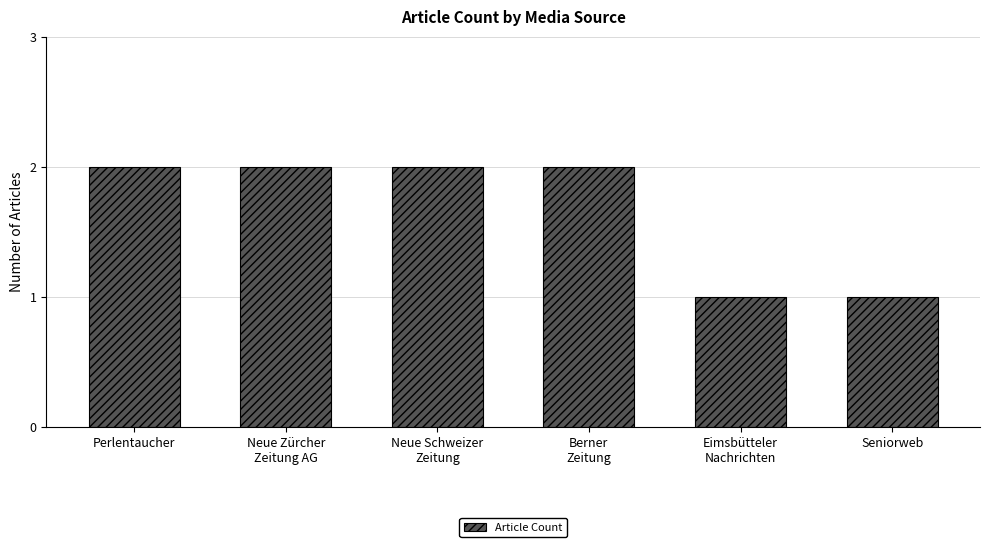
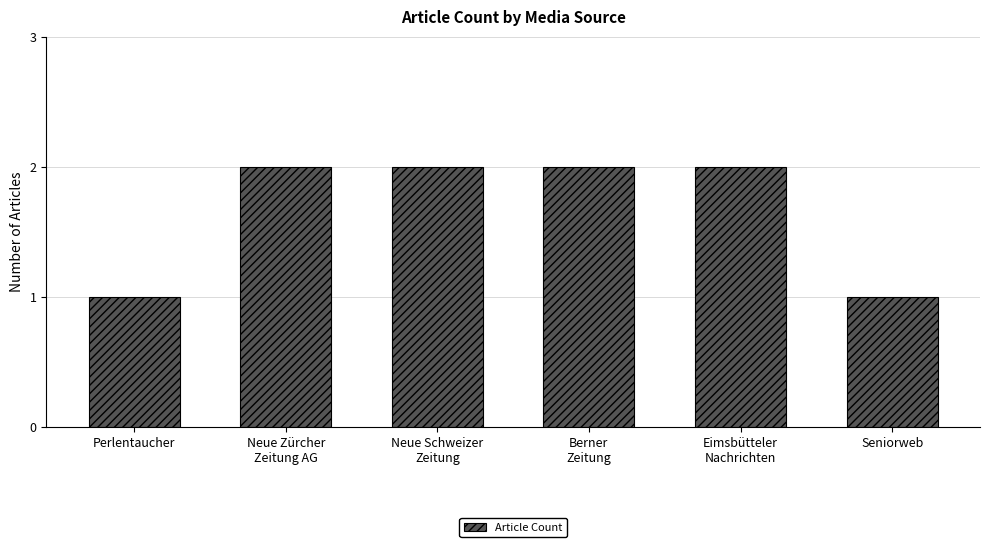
Perlentaucher: 2 -> 1
Eimsbütteler Nachrichten: 1 -> 2
